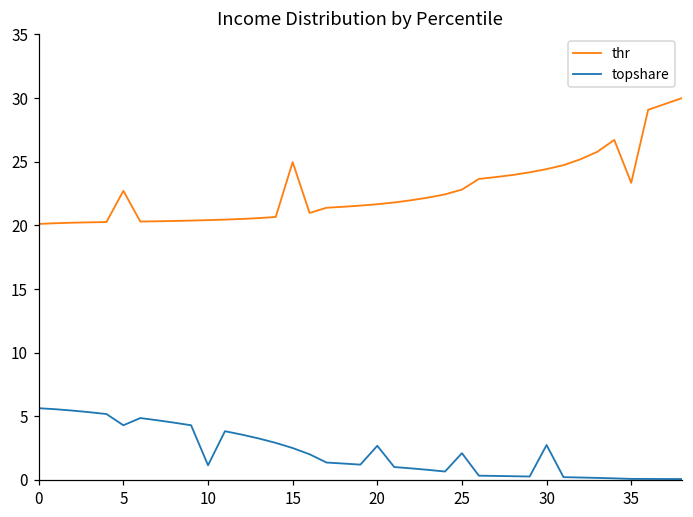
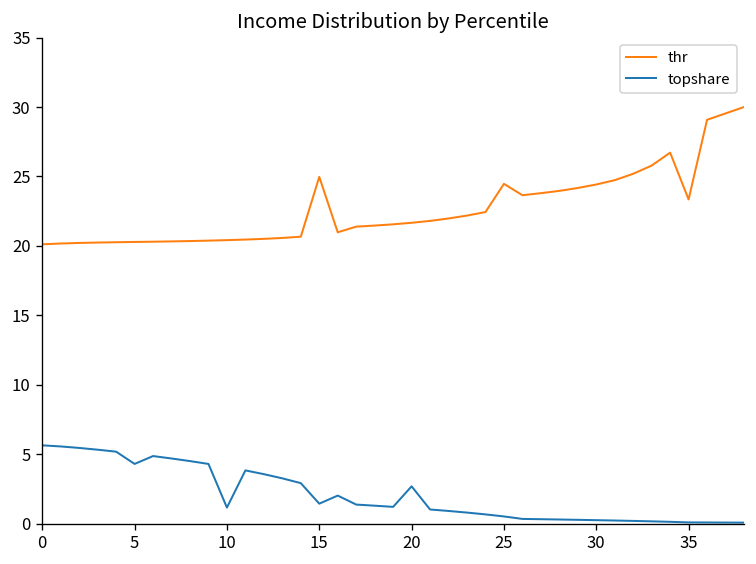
thr, 5: 22.7 -> 20.3
topshare, 15: 2.5 -> 1.4
thr, 25: 22.8 -> 24.5
topshare, 25: 2.1 -> 0.5
topshare, 30: 2.7 -> 0.2
